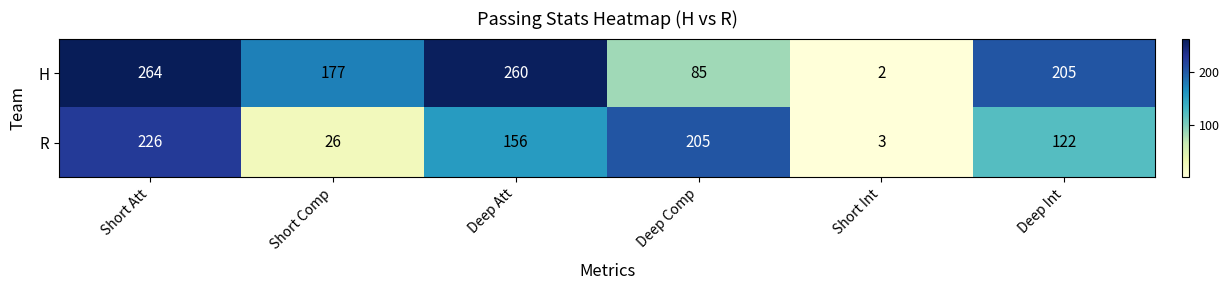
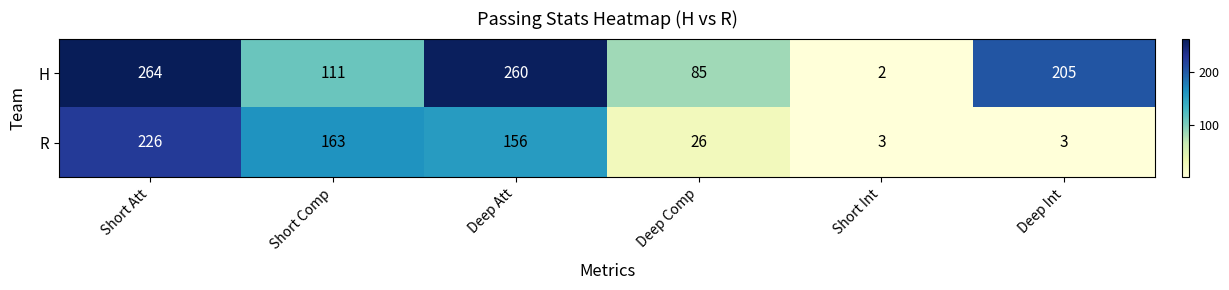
H, Short Comp: 177 -> 111
R, Short Comp: 26 -> 163
R, Deep Comp: 205 -> 26
R, Deep Int: 122 -> 3
